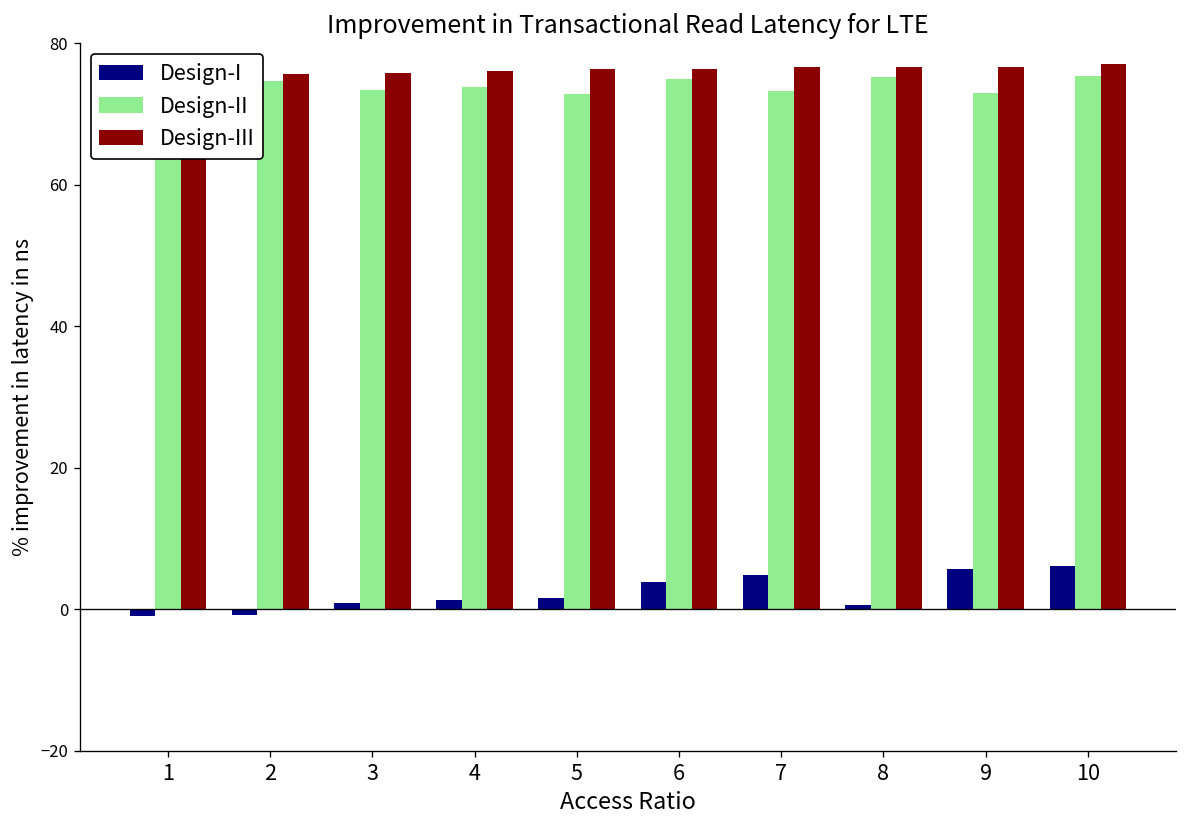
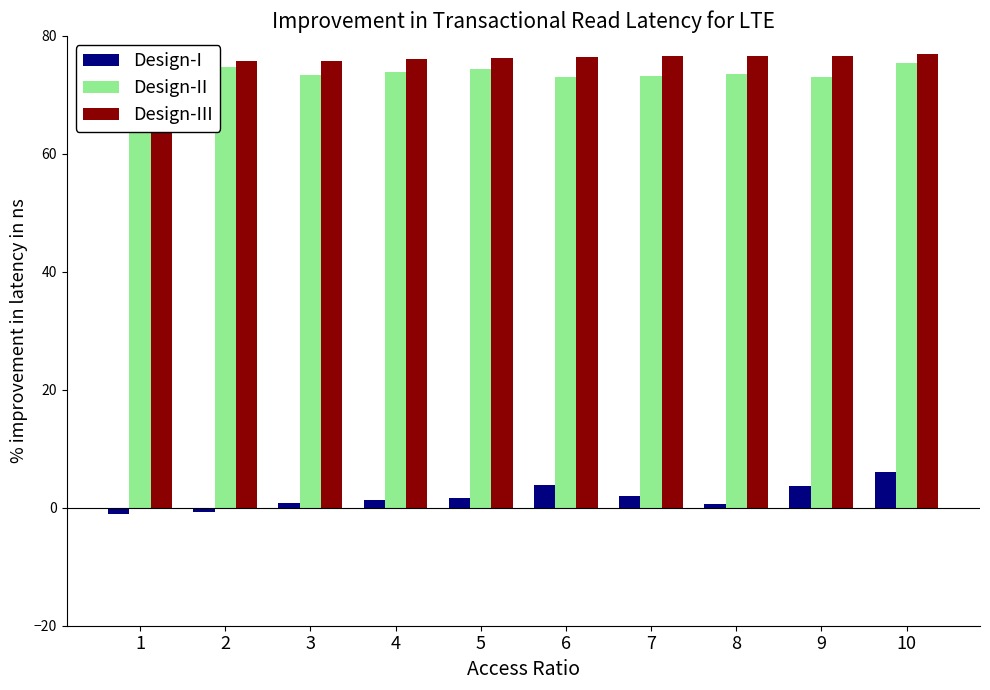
Design-II, 5: 73 -> 74
Design-II, 6: 75 -> 73
Design-I, 7: 5 -> 2
Design-II, 8: 75 -> 74
Design-I, 9: 6 -> 4
